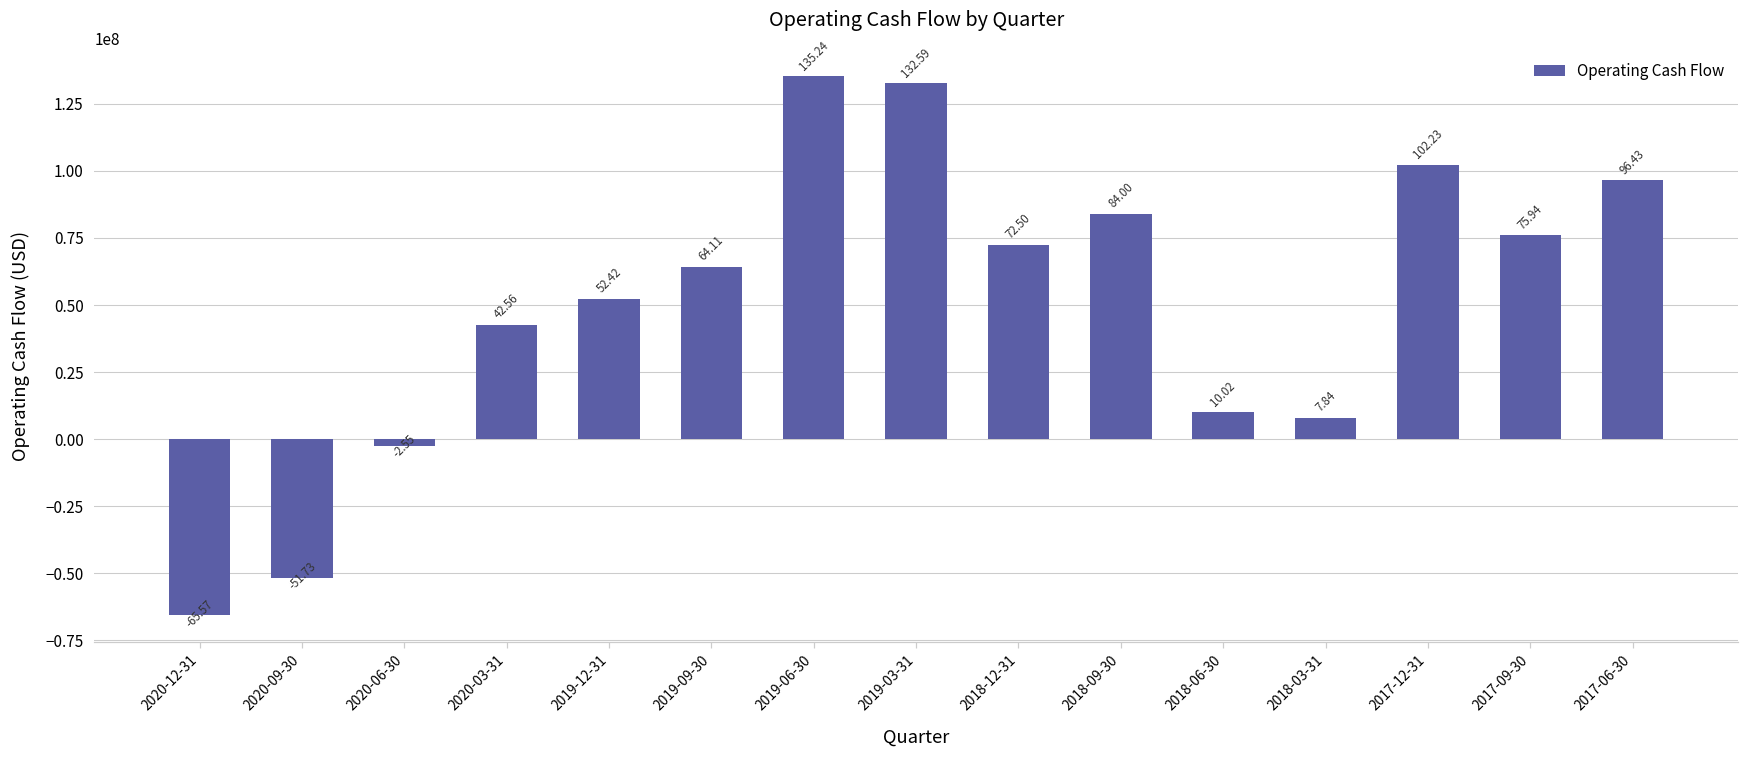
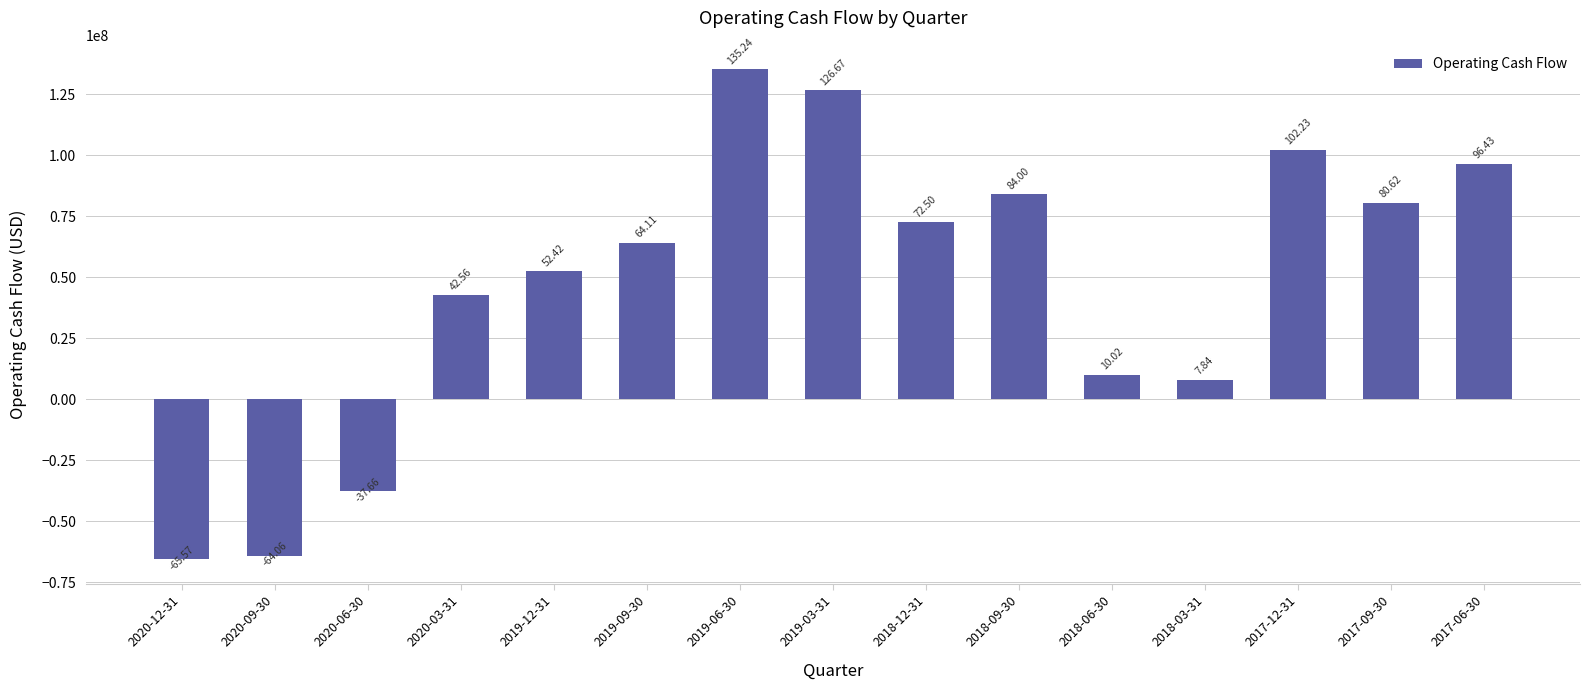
2020-09-30: -51.73 -> -64.06
2020-06-30: -2.55 -> -37.66
2019-03-31: 132.59 -> 126.67
2017-09-30: 75.94 -> 80.62
